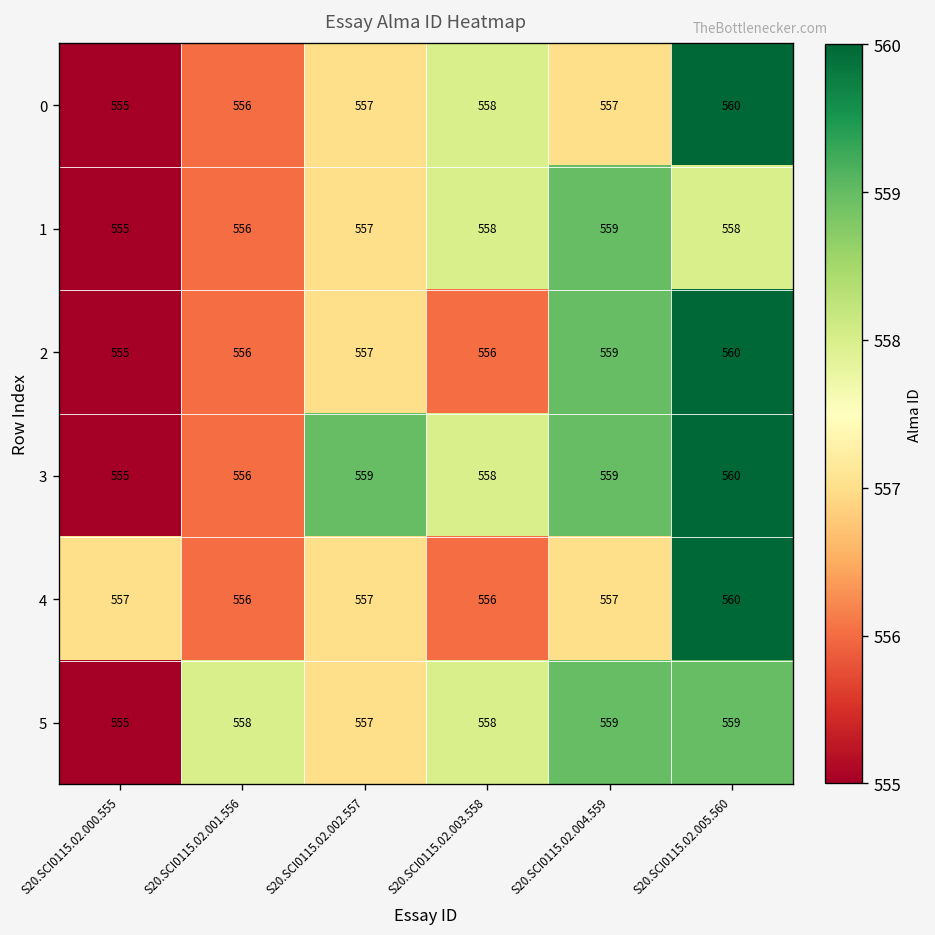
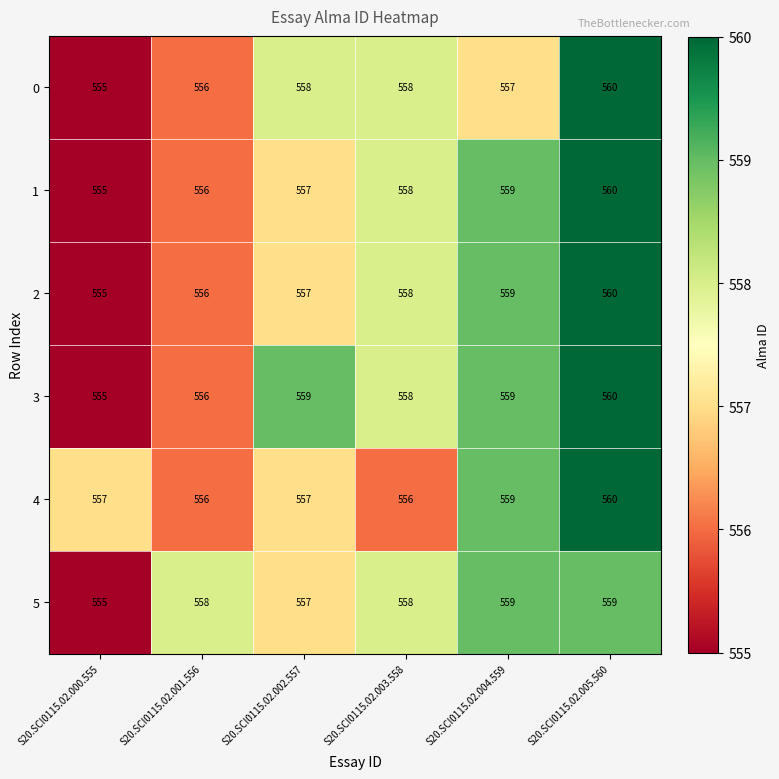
0, S20.SCI0115.02.002.557: 557 -> 558
1, S20.SCI0115.02.005.560: 558 -> 560
2, S20.SCI0115.02.003.558: 556 -> 558
4, S20.SCI0115.02.004.559: 557 -> 559
